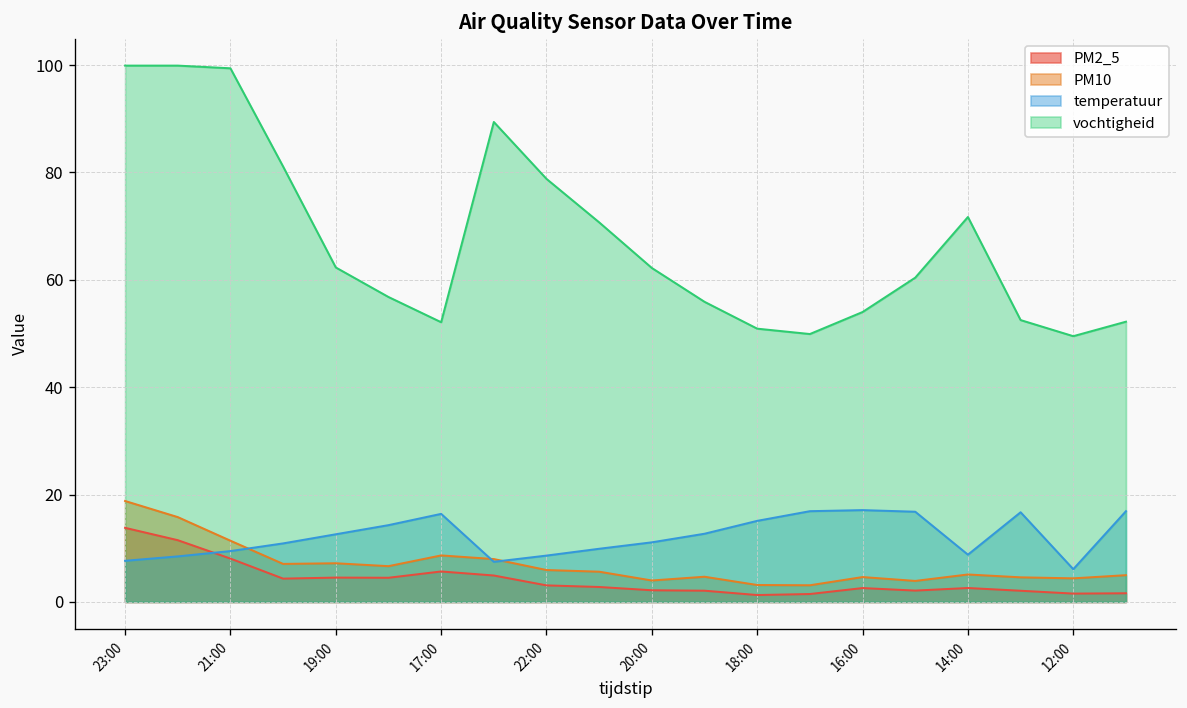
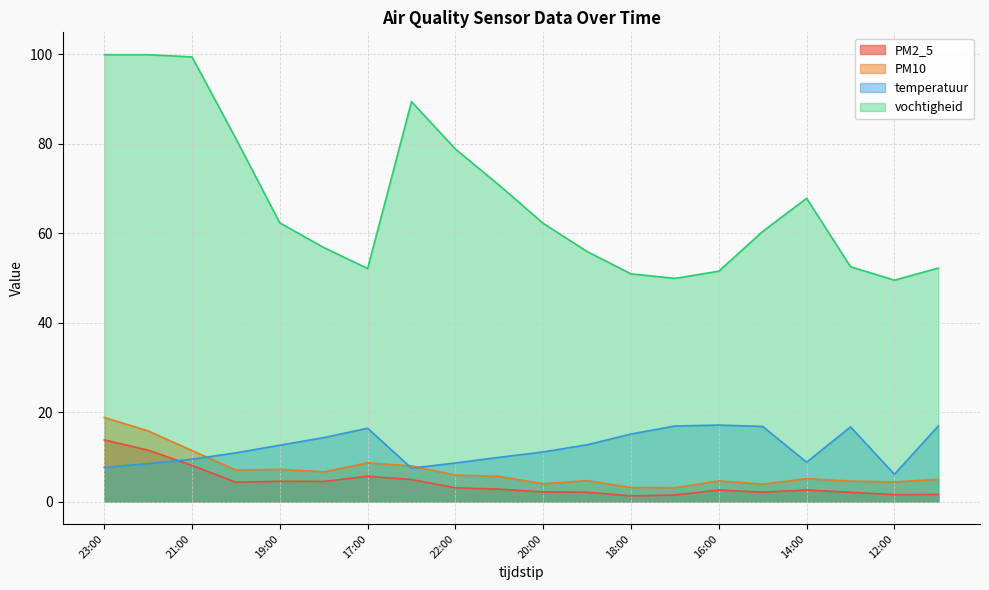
vochtigheid, 16:00: 54 -> 52
vochtigheid, 14:00: 72 -> 68
